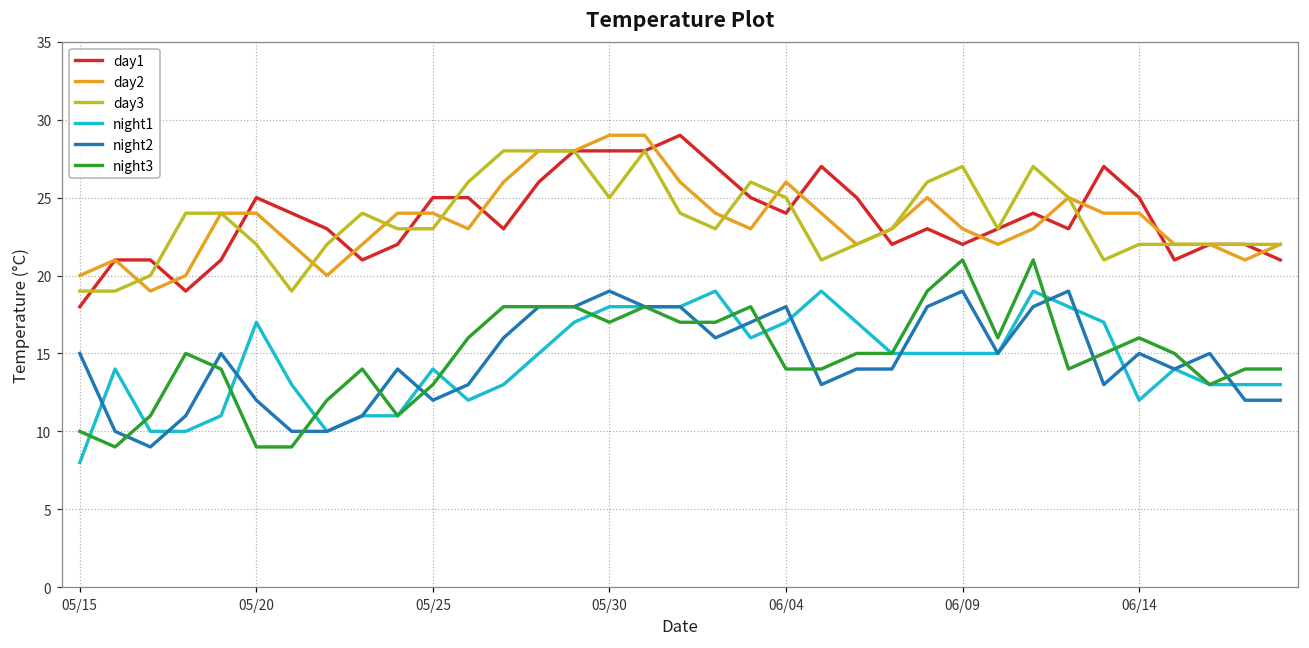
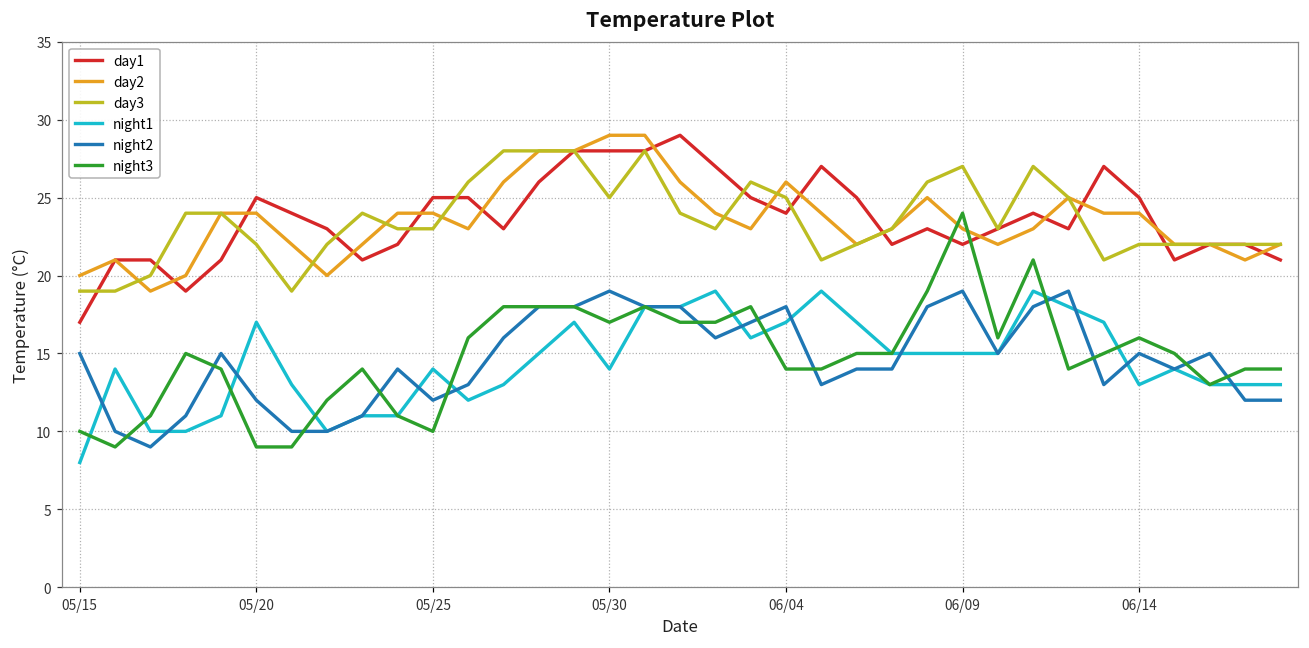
day1, 05/15: 18 -> 17
night3, 05/25: 13 -> 10
night1, 05/30: 18 -> 14
night3, 06/09: 21 -> 24
night1, 06/14: 12 -> 13
